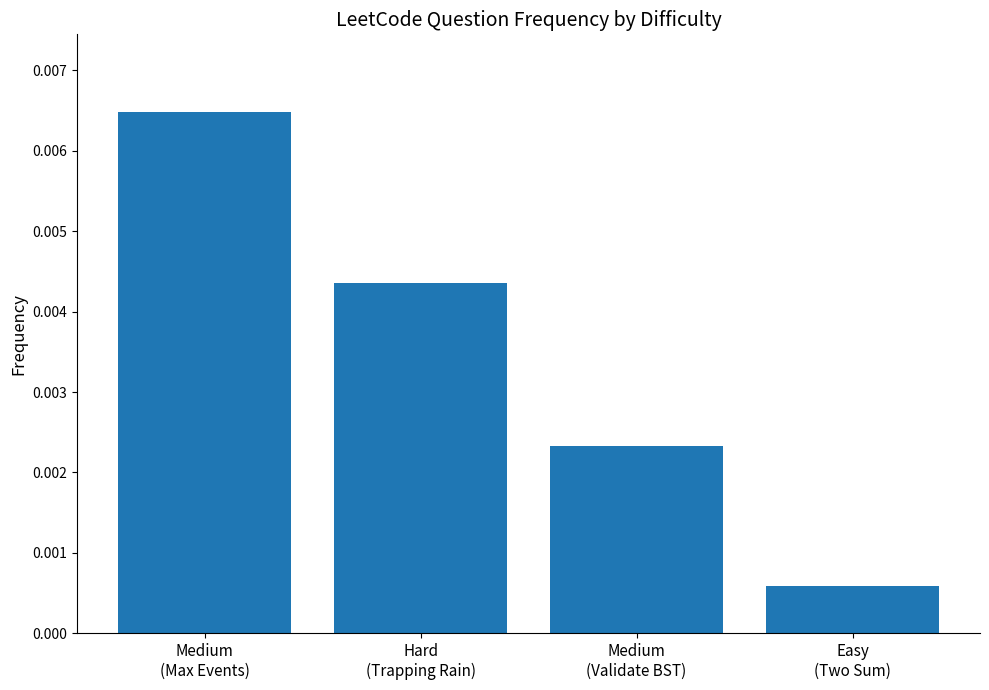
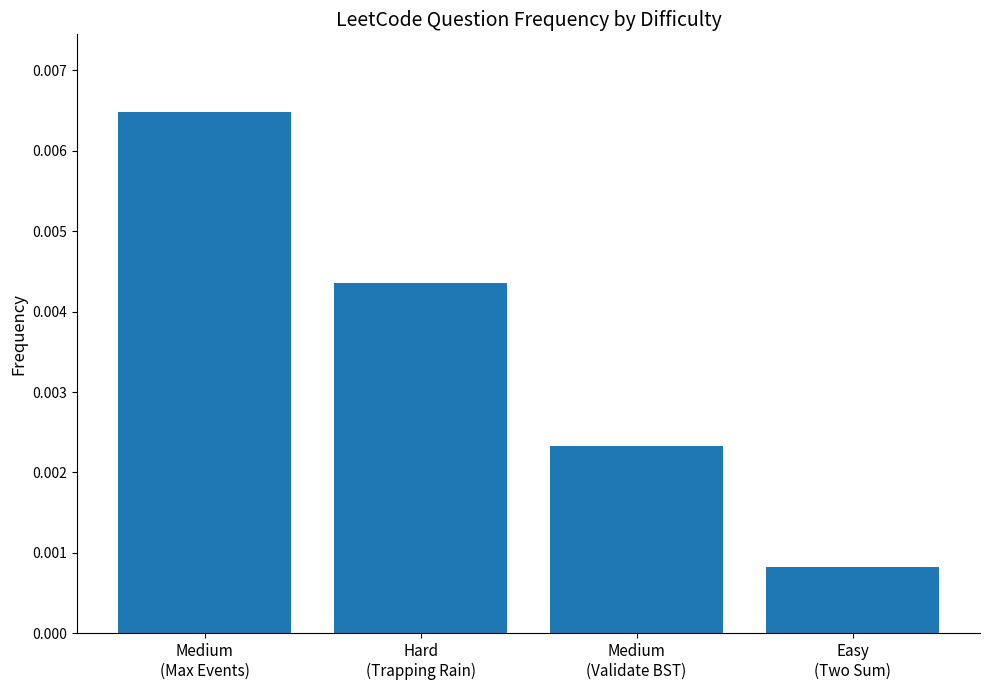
Easy (Two Sum): 0.0006 -> 0.0008
